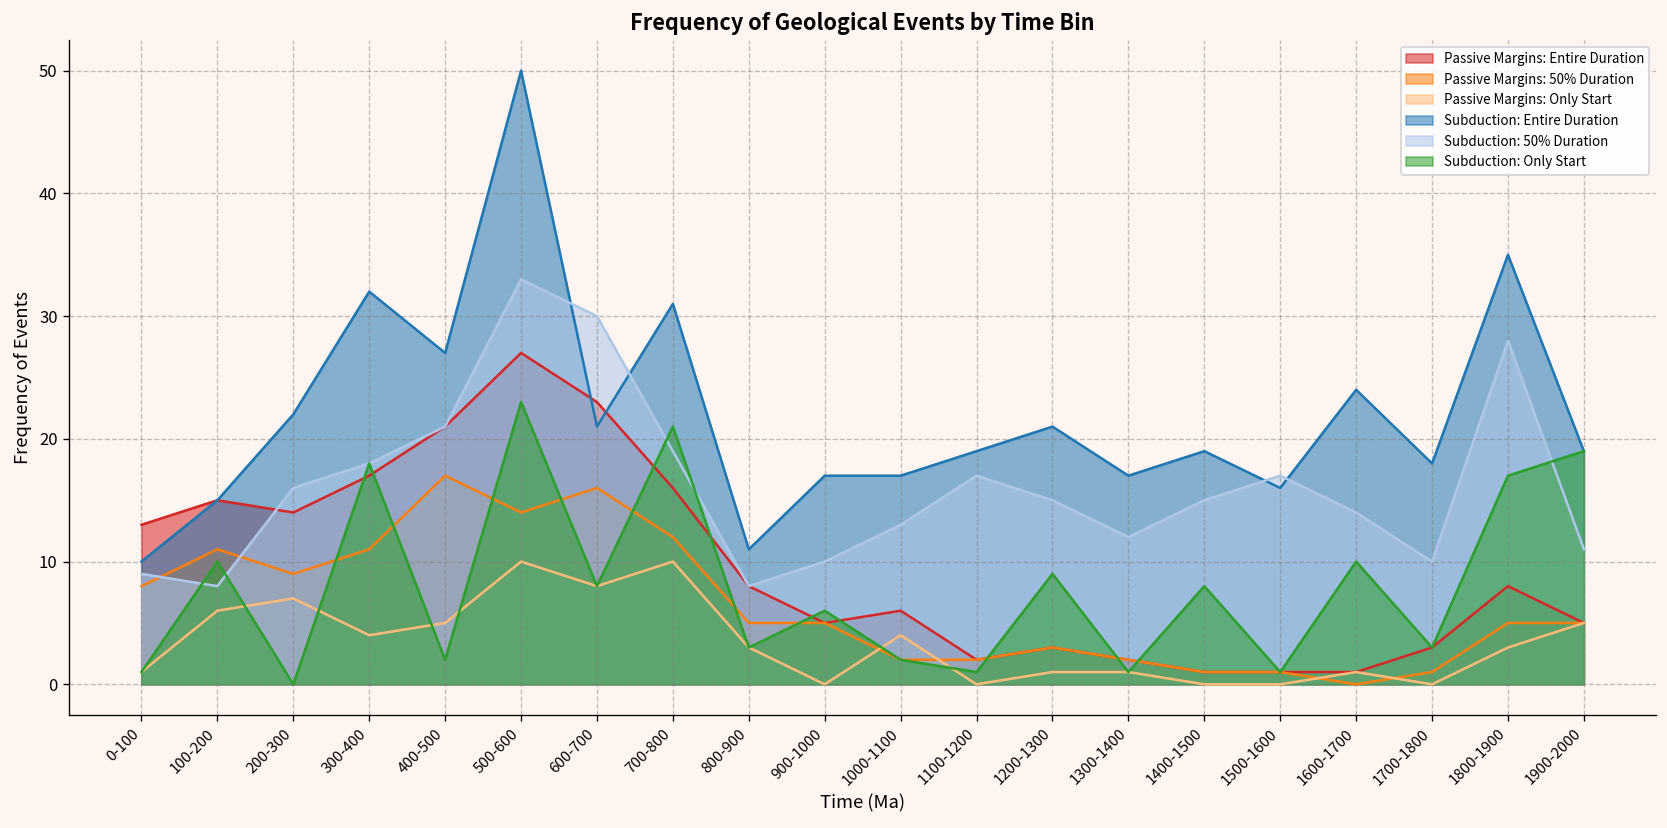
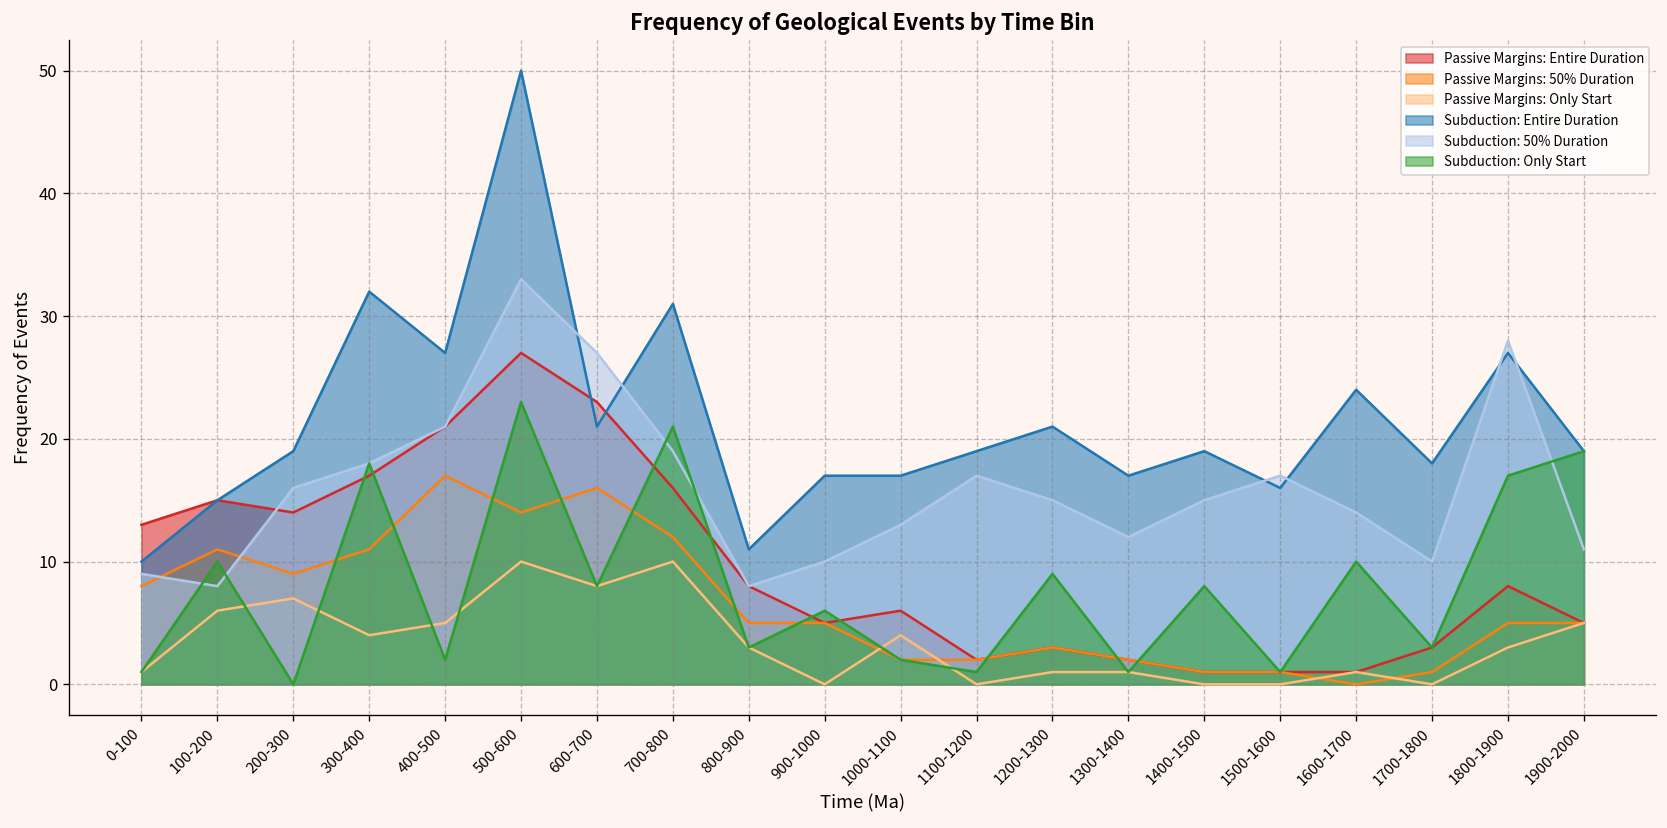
Subduction: Entire Duration, 200-300: 22 -> 19
Subduction: 50% Duration, 600-700: 30 -> 27
Subduction: Entire Duration, 1800-1900: 35 -> 27
